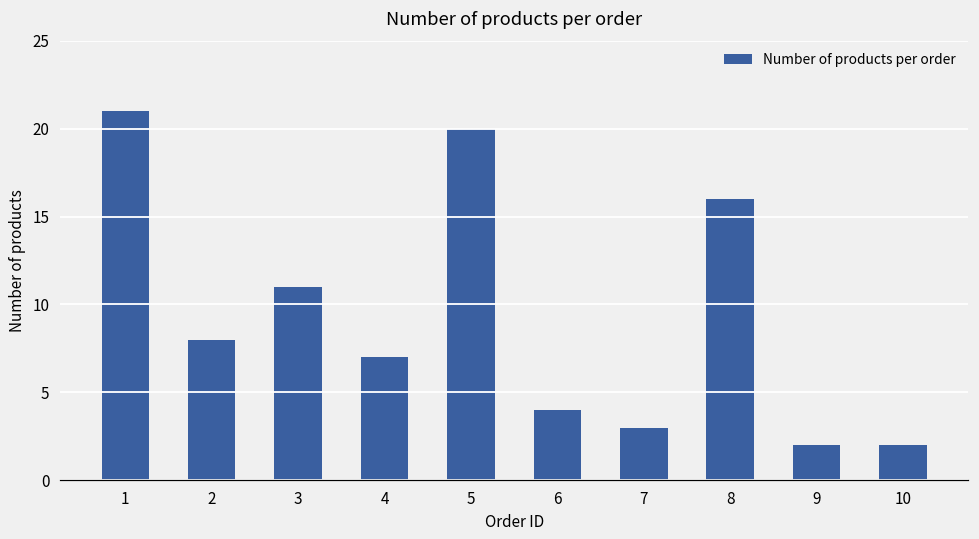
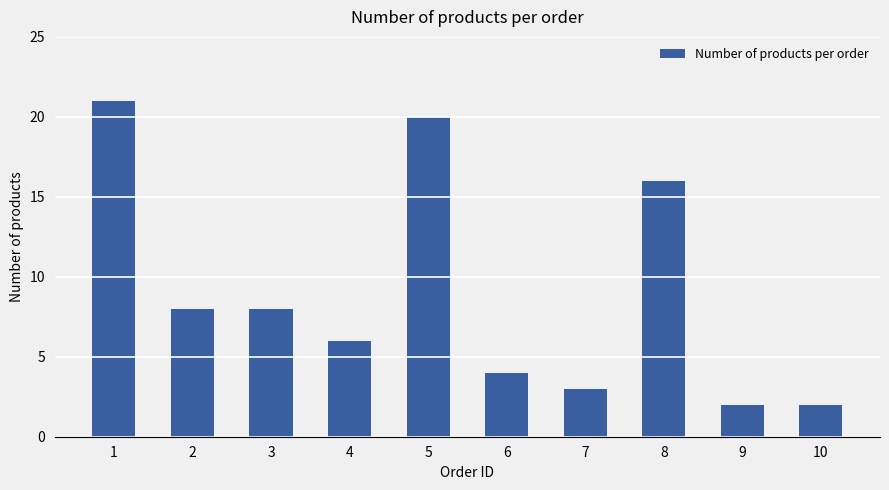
3: 11 -> 8
4: 7 -> 6
